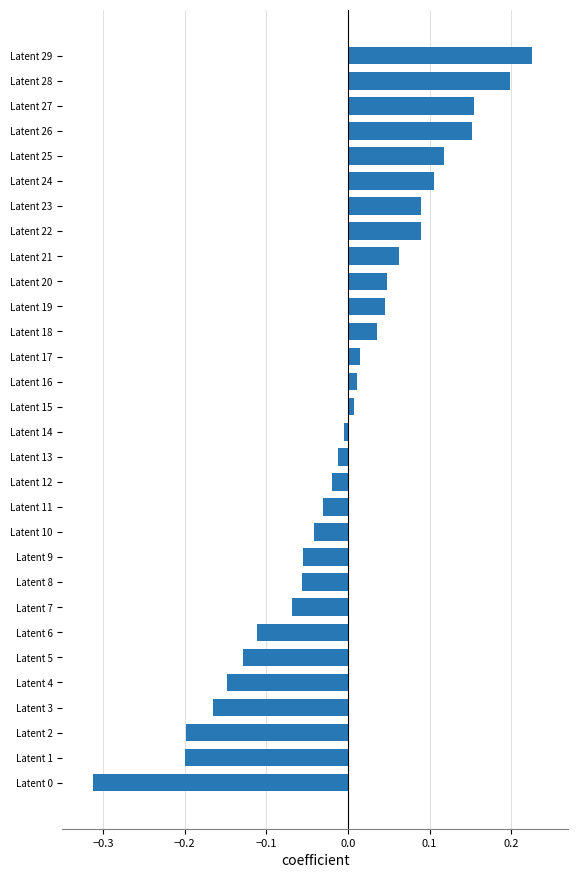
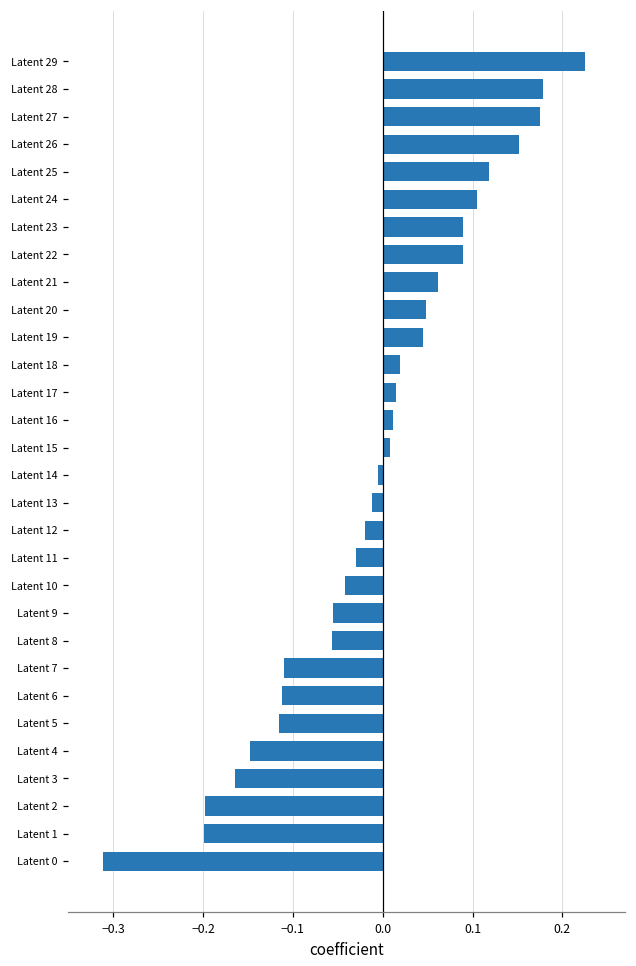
Latent 28: 0.20 -> 0.18
Latent 27: 0.15 -> 0.18
Latent 18: 0.04 -> 0.02
Latent 7: -0.07 -> -0.11
Latent 5: -0.13 -> -0.12
